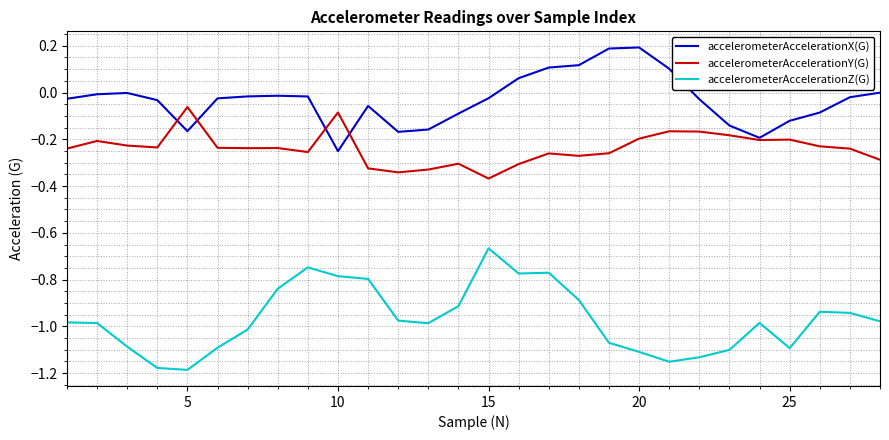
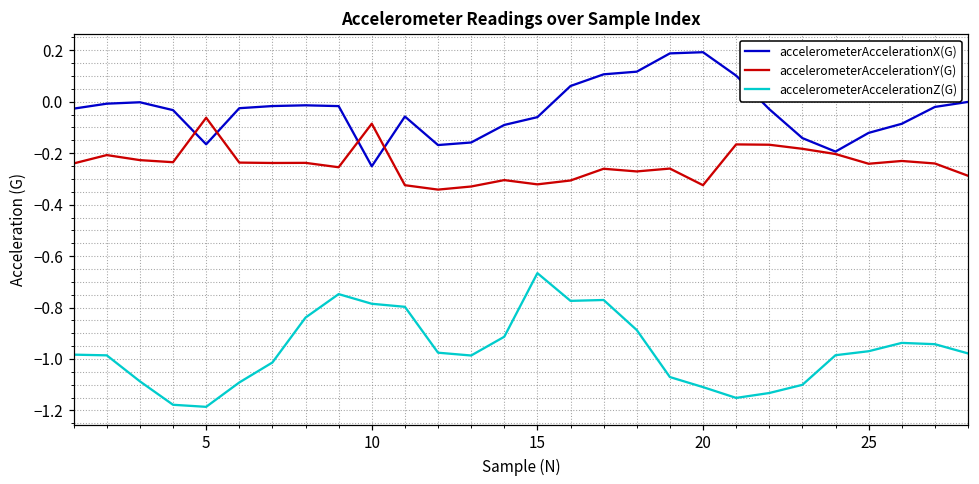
accelerometerAccelerationX(G), 15: -0.02 -> -0.06
accelerometerAccelerationY(G), 15: -0.37 -> -0.32
accelerometerAccelerationY(G), 20: -0.20 -> -0.32
accelerometerAccelerationY(G), 25: -0.20 -> -0.24
accelerometerAccelerationZ(G), 25: -1.09 -> -0.97
